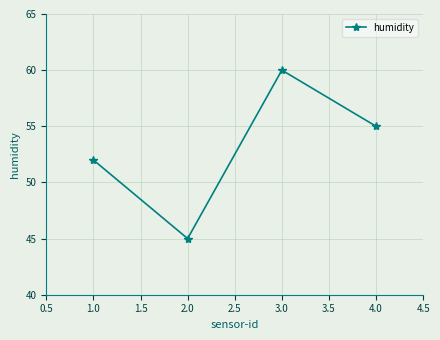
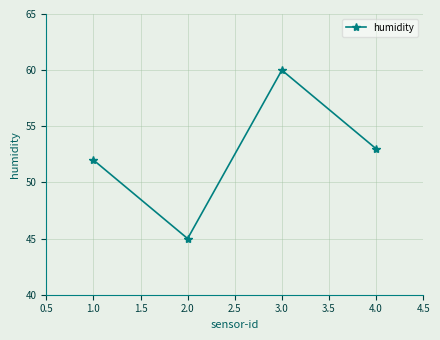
4.0: 55 -> 53
